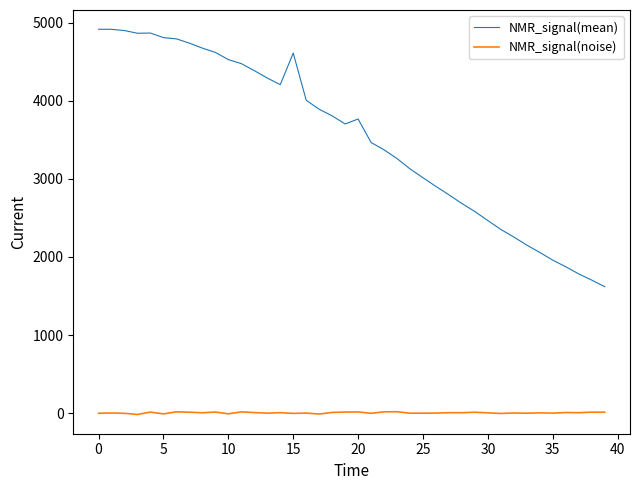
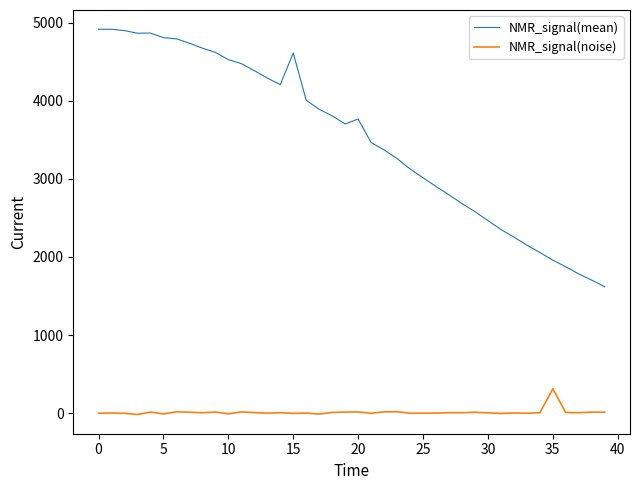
NMR_signal(noise), 35: 0 -> 300
